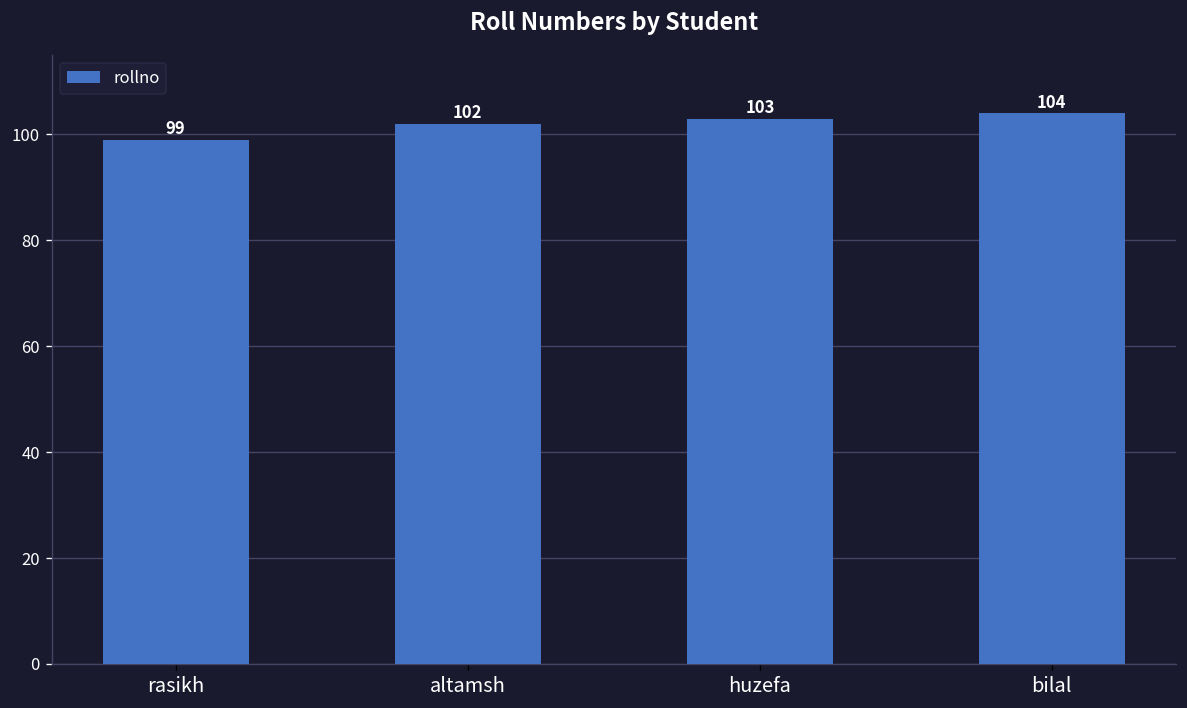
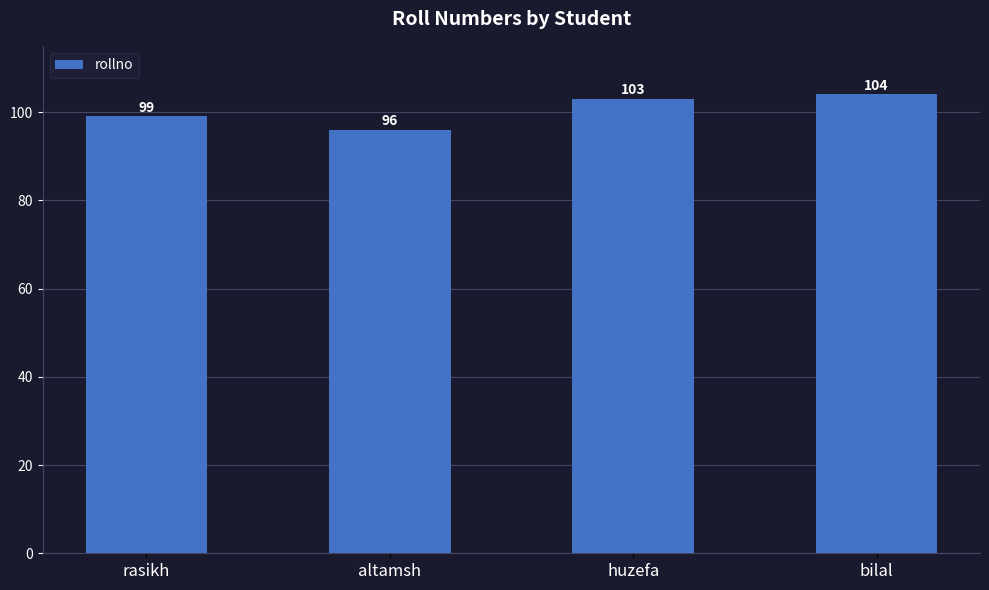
altamsh: 102 -> 96
